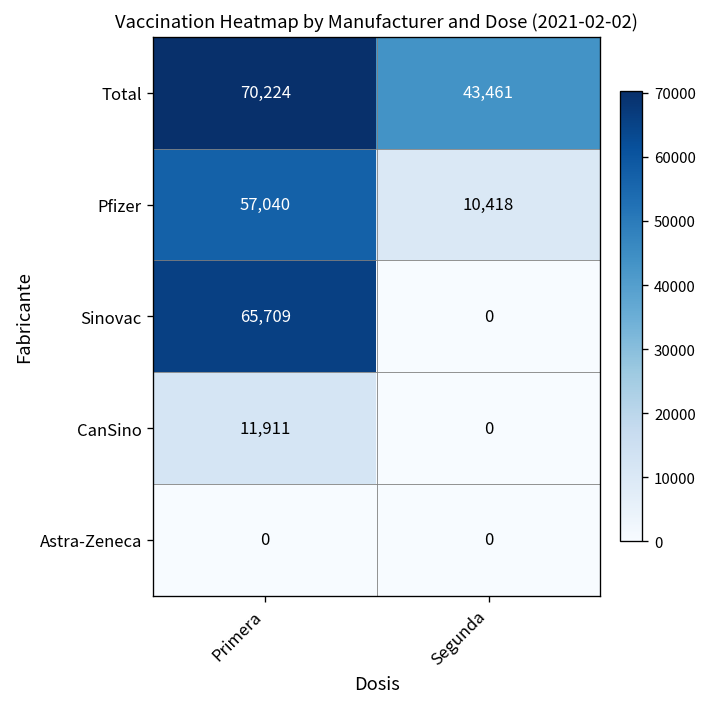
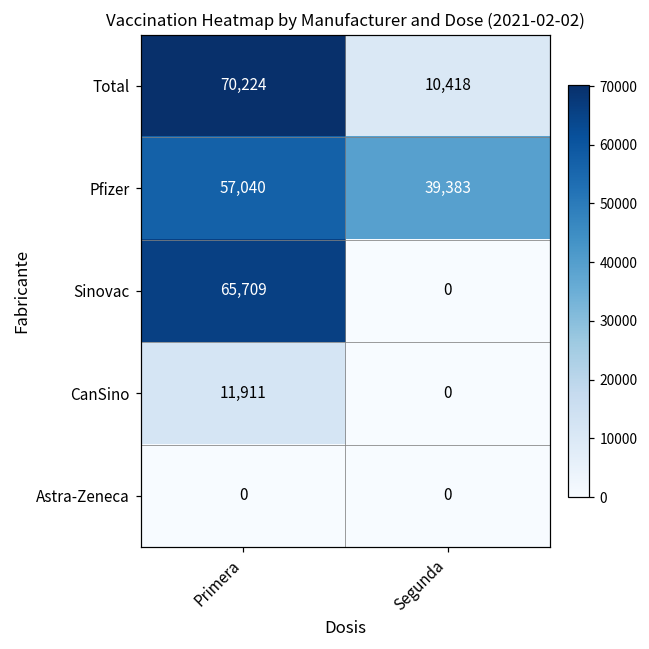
Total, Segunda: 43,461 -> 10,418
Pfizer, Segunda: 10,418 -> 39,383
